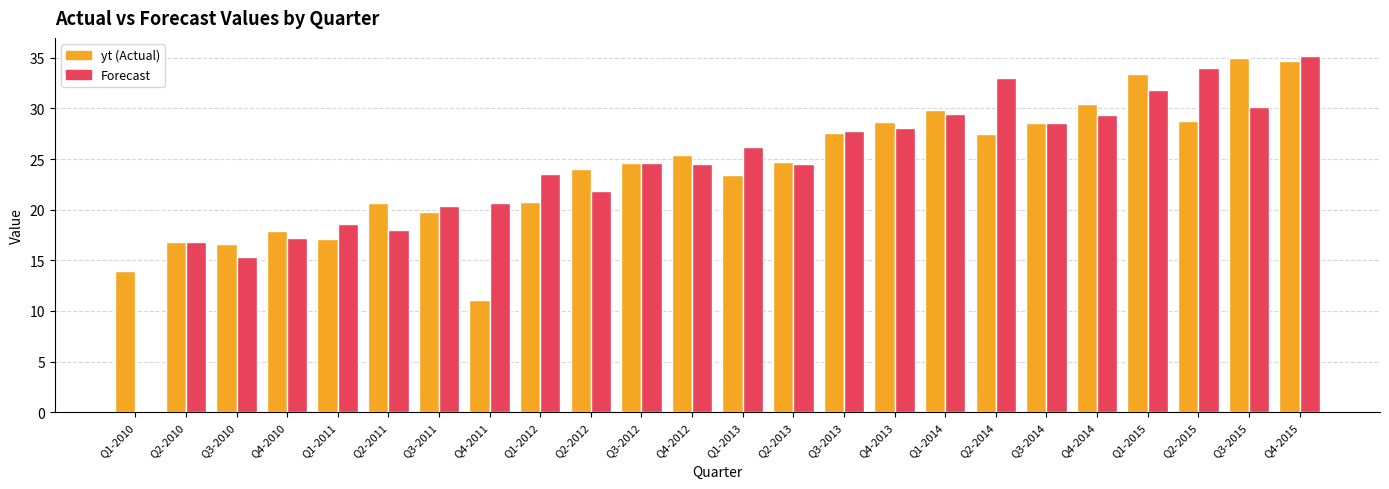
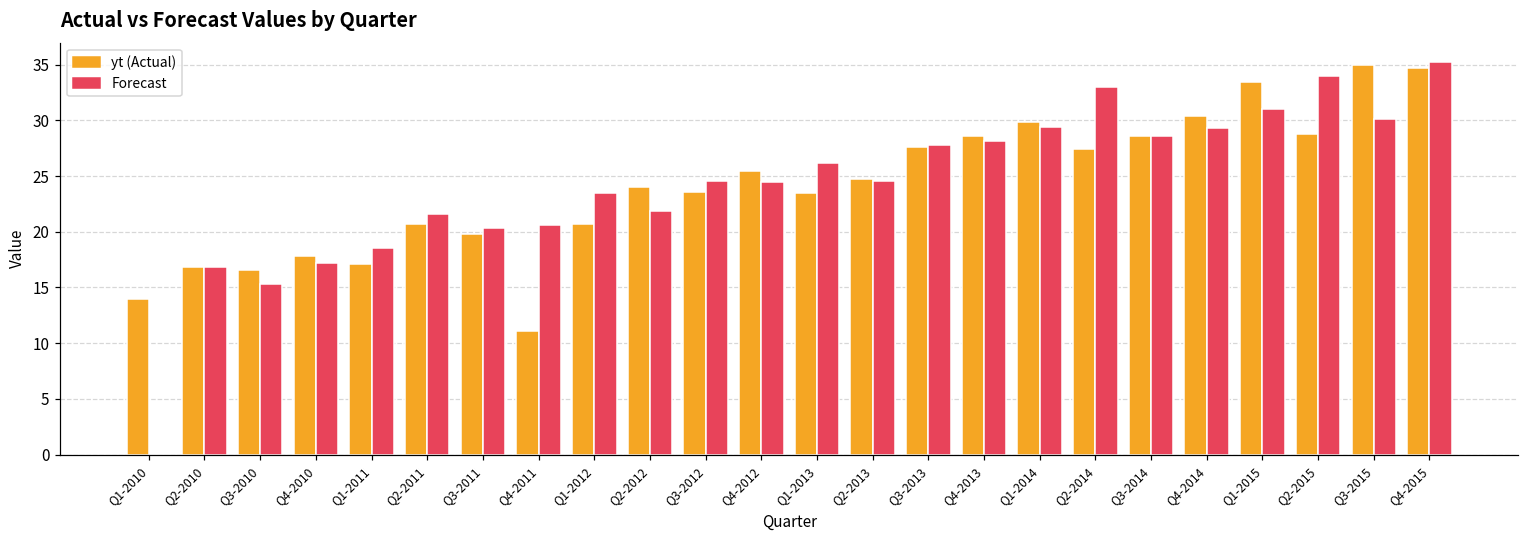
Forecast, Q2-2011: 18.0 -> 21.6
yt (Actual), Q3-2012: 24.7 -> 23.6
Forecast, Q1-2015: 31.8 -> 31.0
